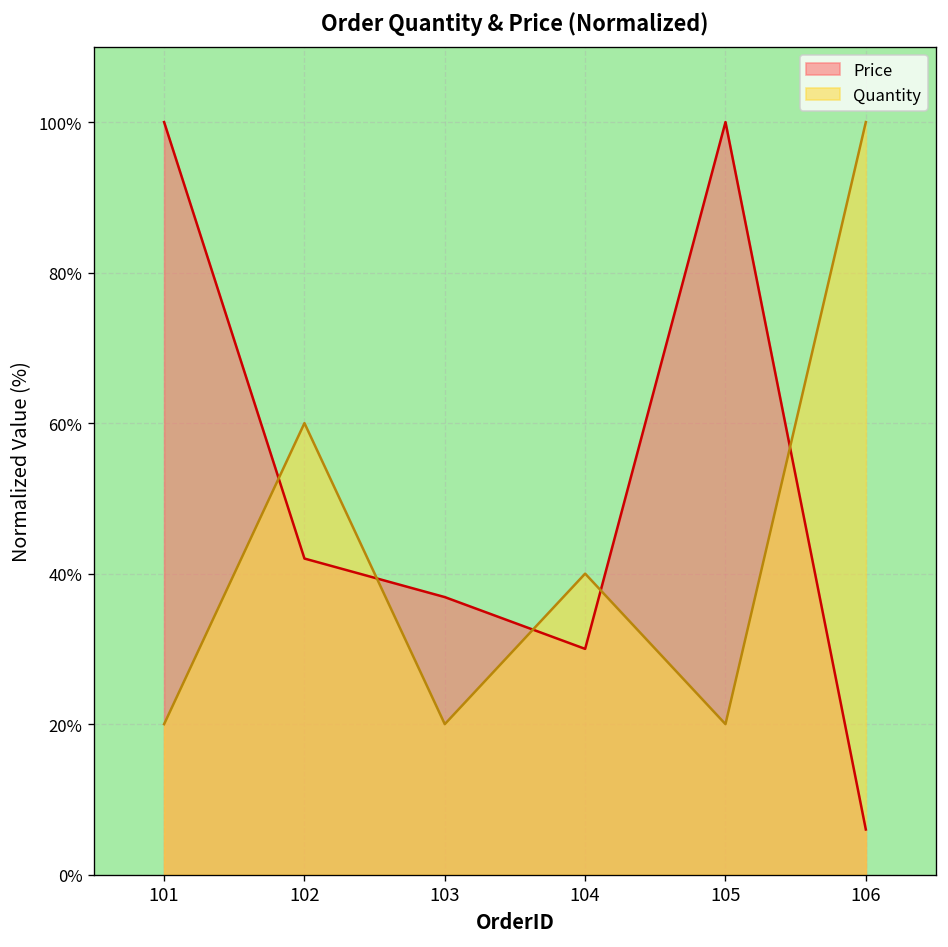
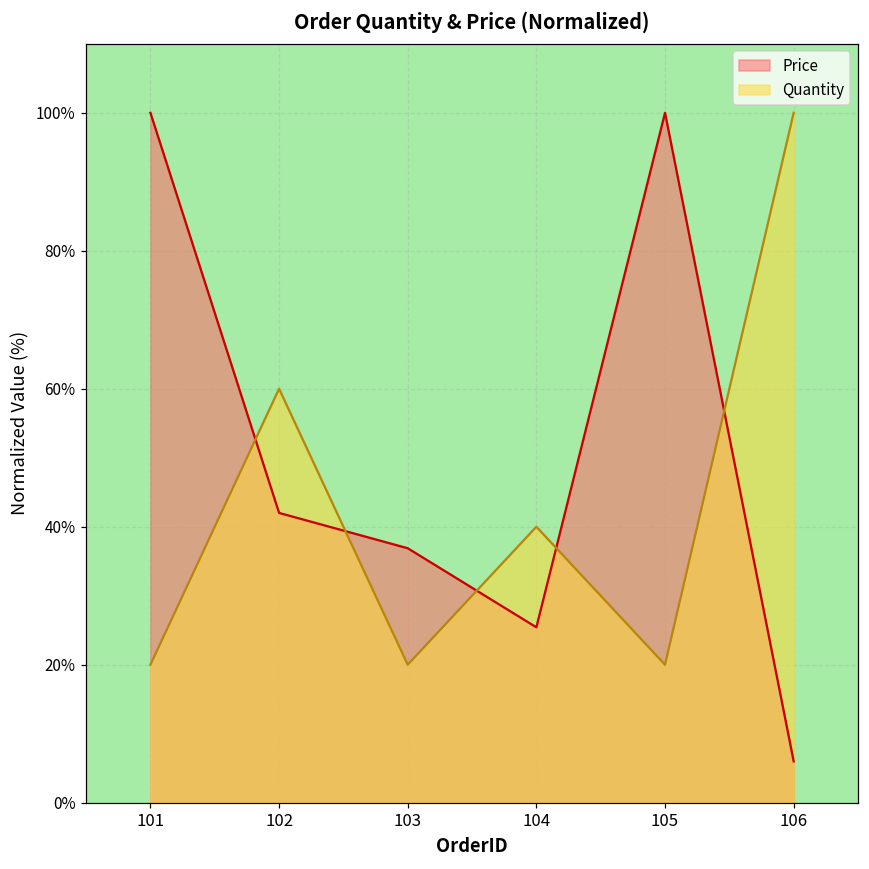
Price, 104: 30% -> 25%
